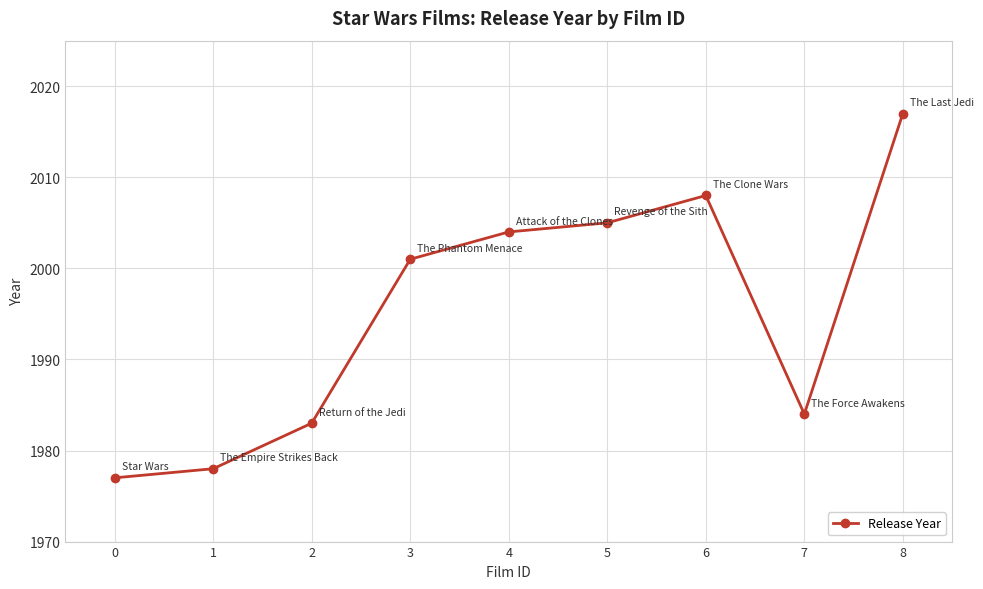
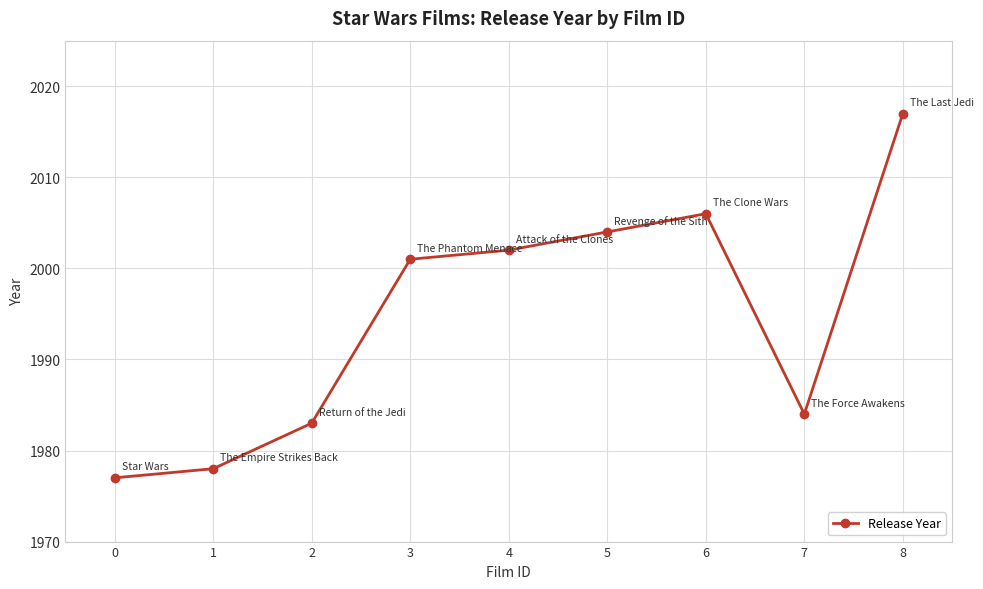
4: 2004 -> 2002
5: 2005 -> 2004
6: 2008 -> 2006
